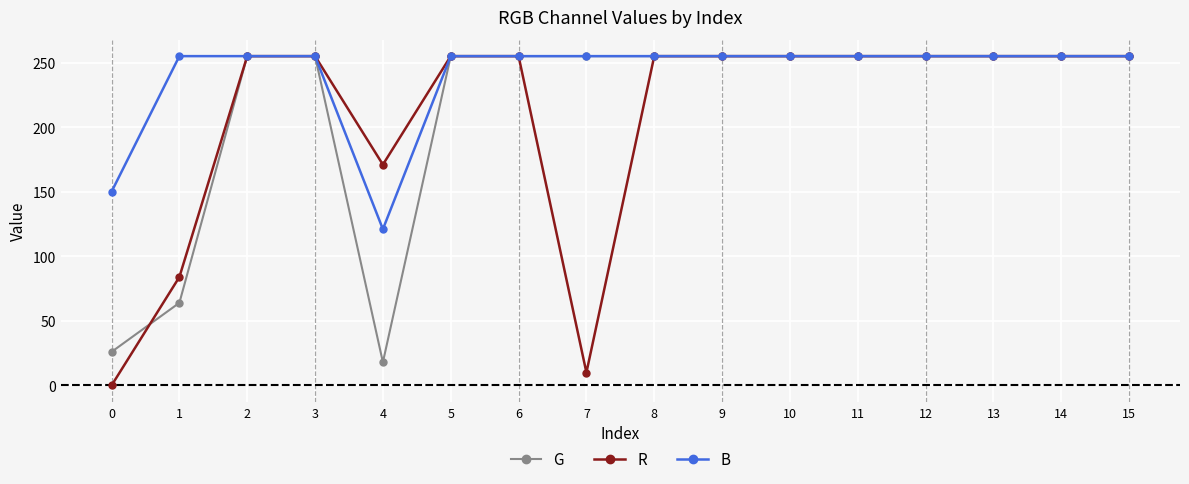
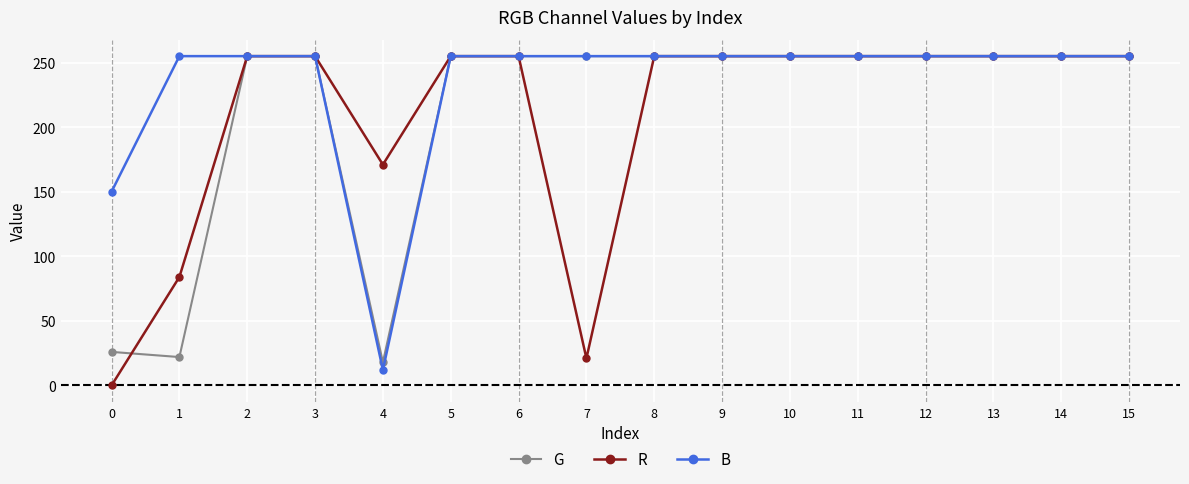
G, 1: 64 -> 22
B, 4: 121 -> 12
R, 7: 10 -> 21
